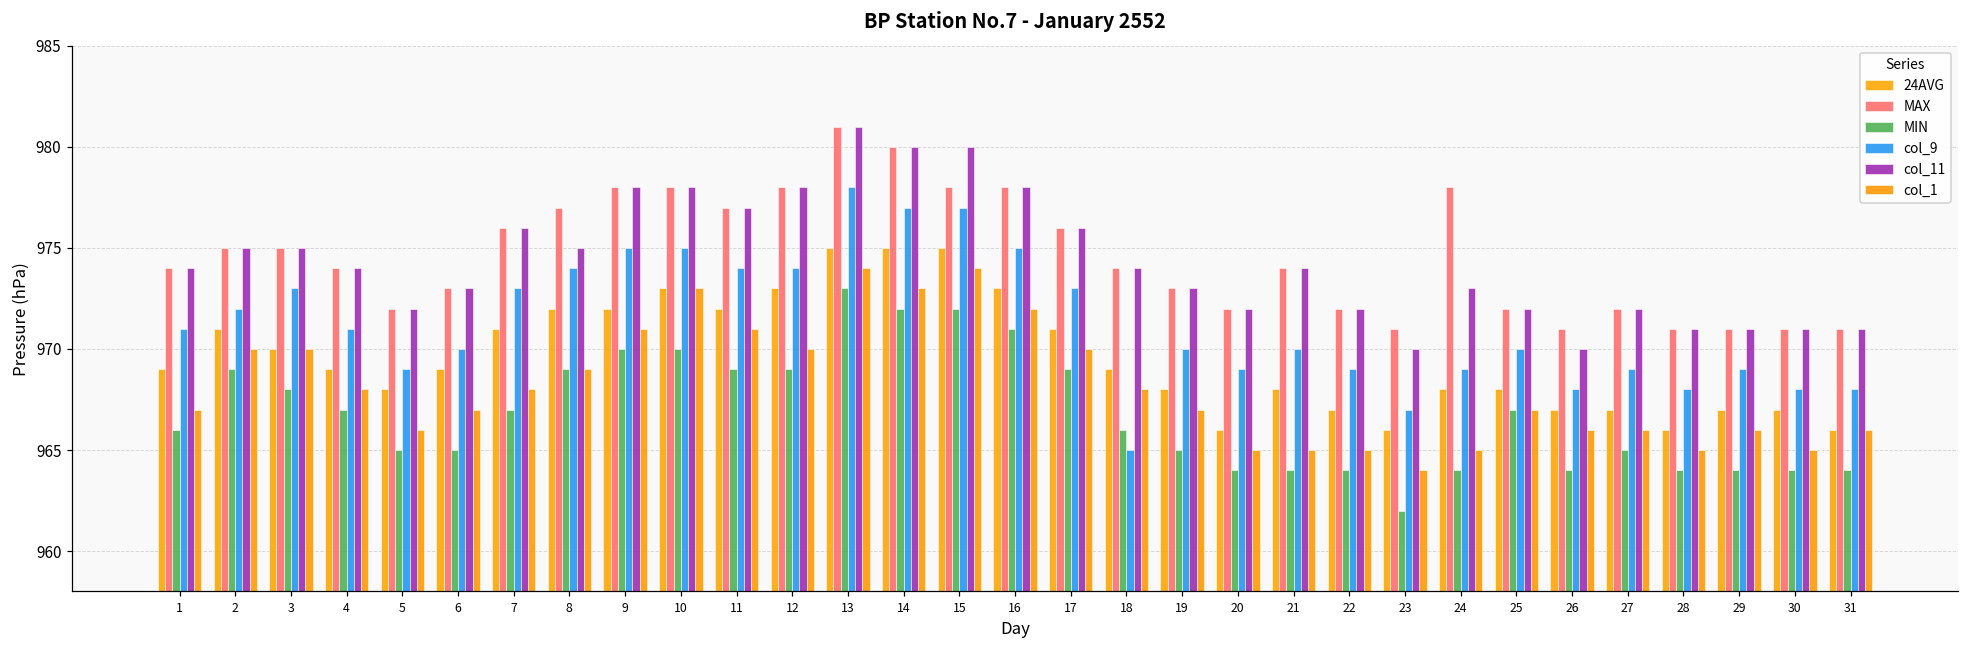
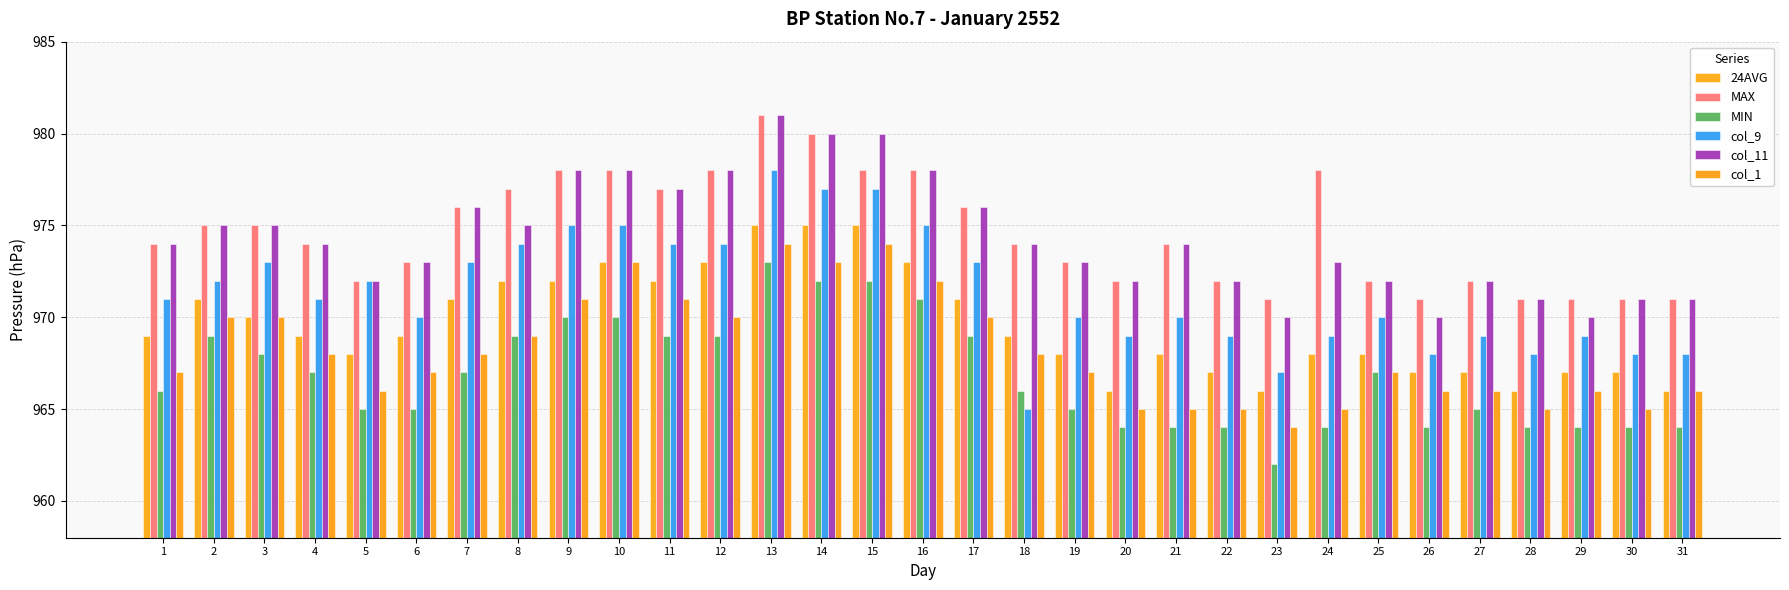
col_9, 5: 969 -> 972
col_11, 29: 971 -> 970
